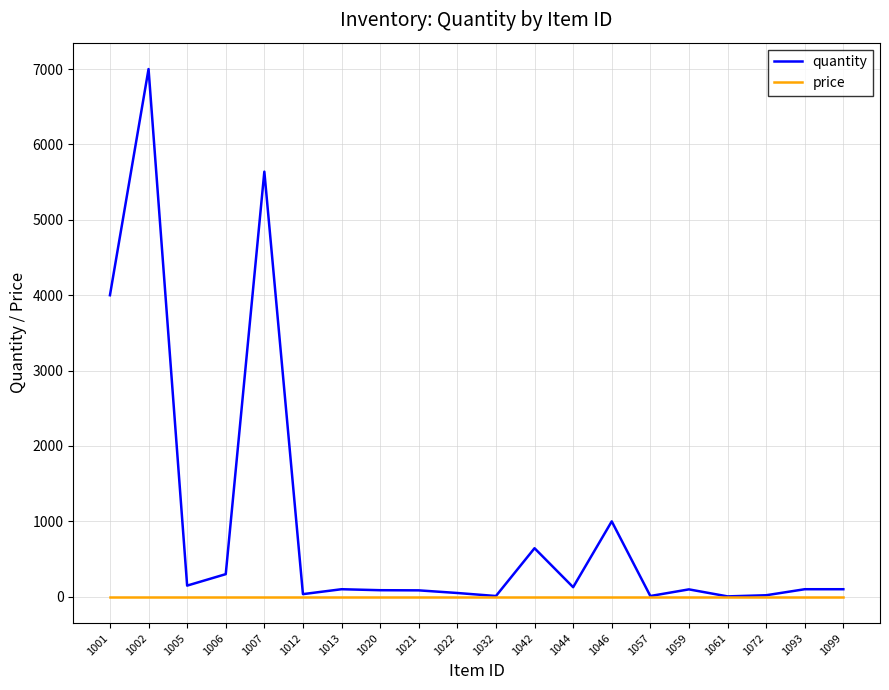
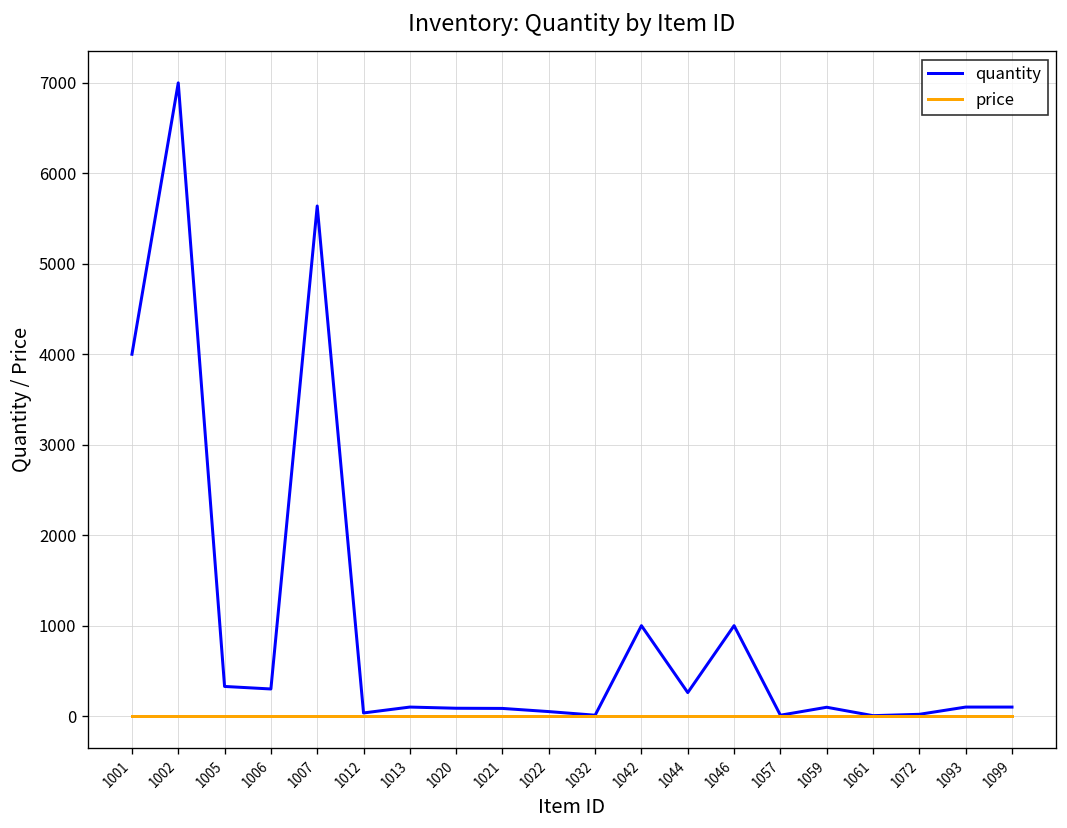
quantity, 1005: 100 -> 300
quantity, 1042: 600 -> 1000
quantity, 1044: 100 -> 300
